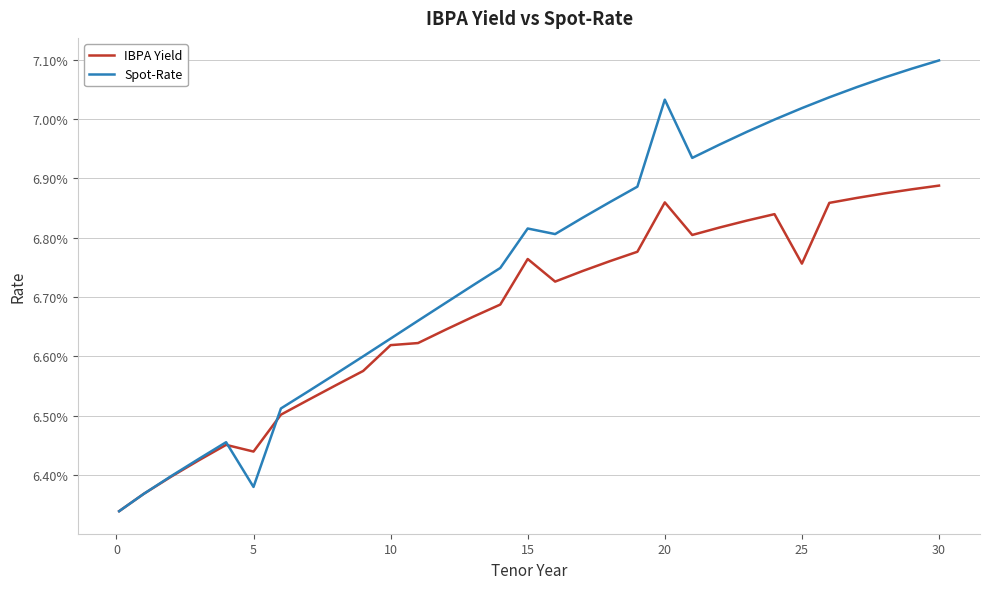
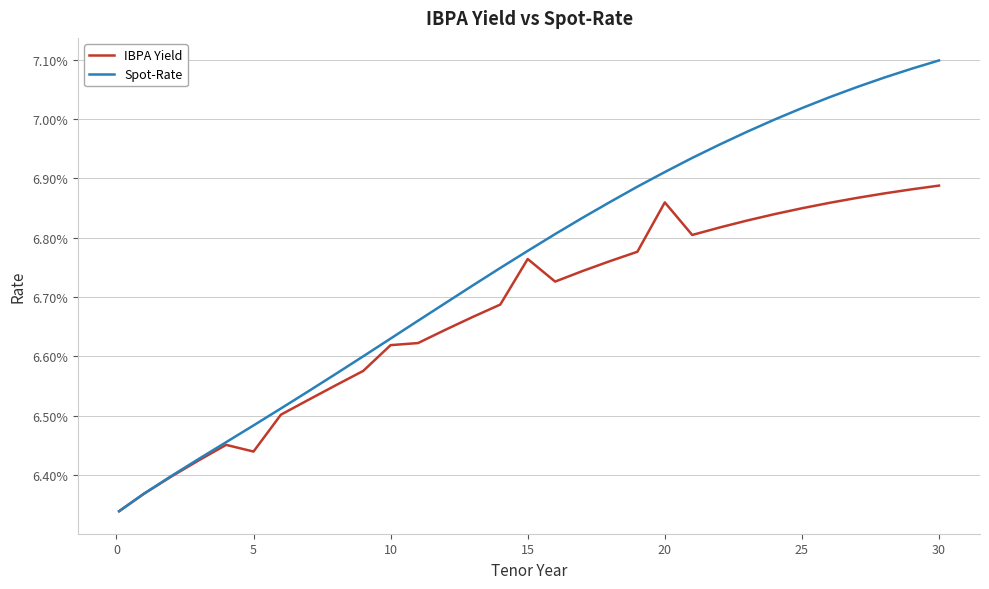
Spot-Rate, 5: 6.38% -> 6.48%
Spot-Rate, 15: 6.82% -> 6.78%
Spot-Rate, 20: 7.03% -> 6.91%
IBPA Yield, 25: 6.76% -> 6.85%
